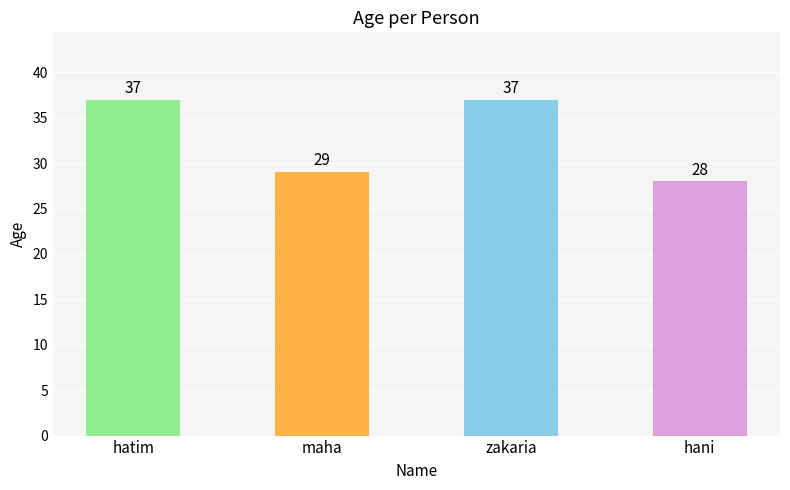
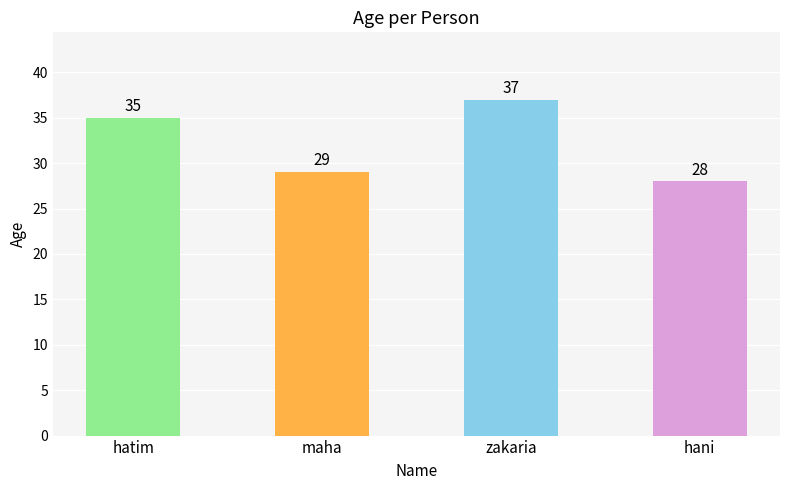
hatim: 37 -> 35
